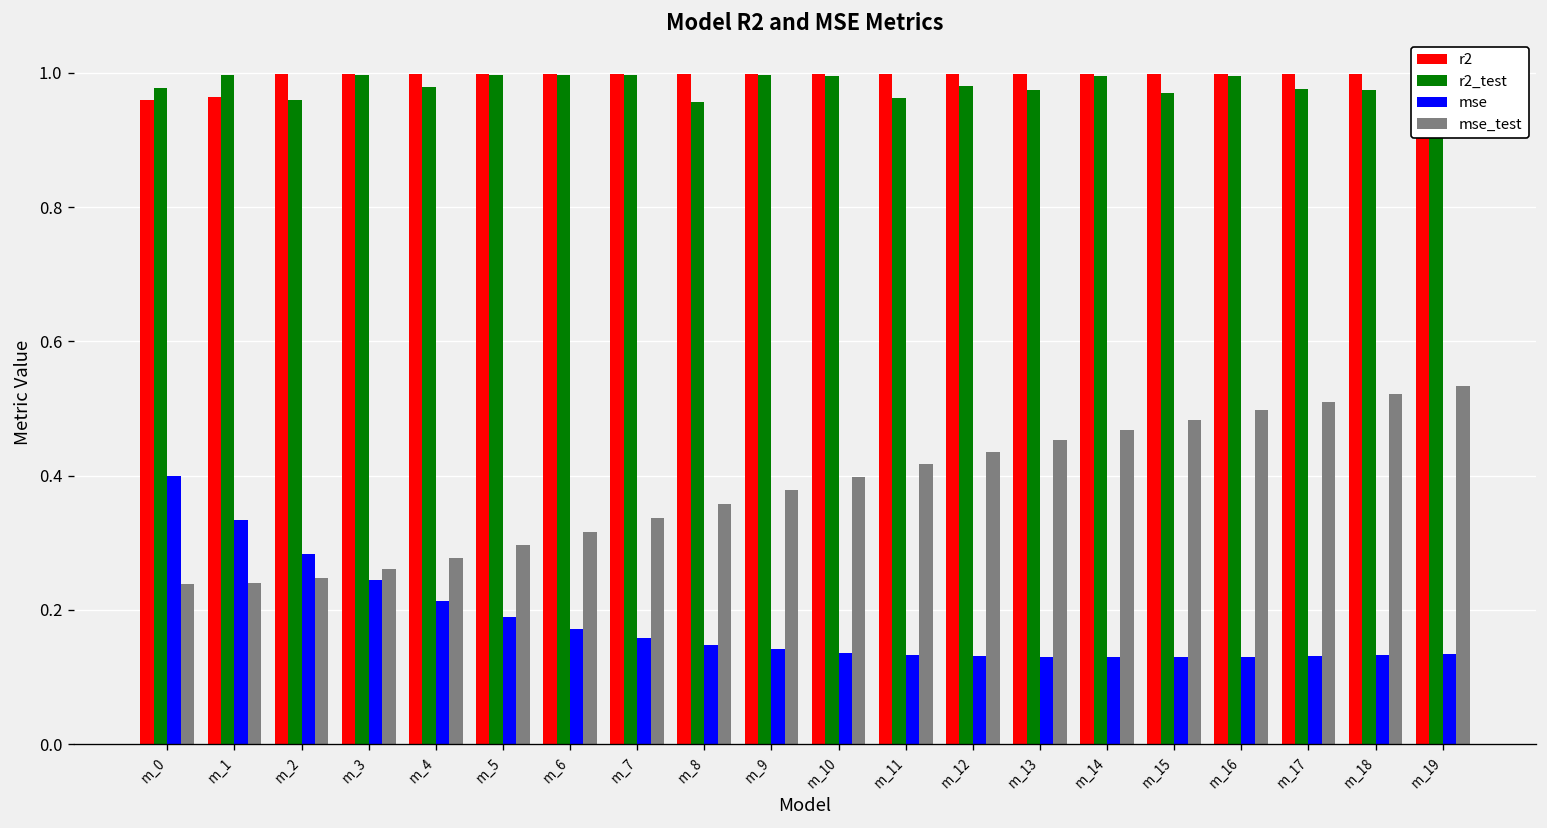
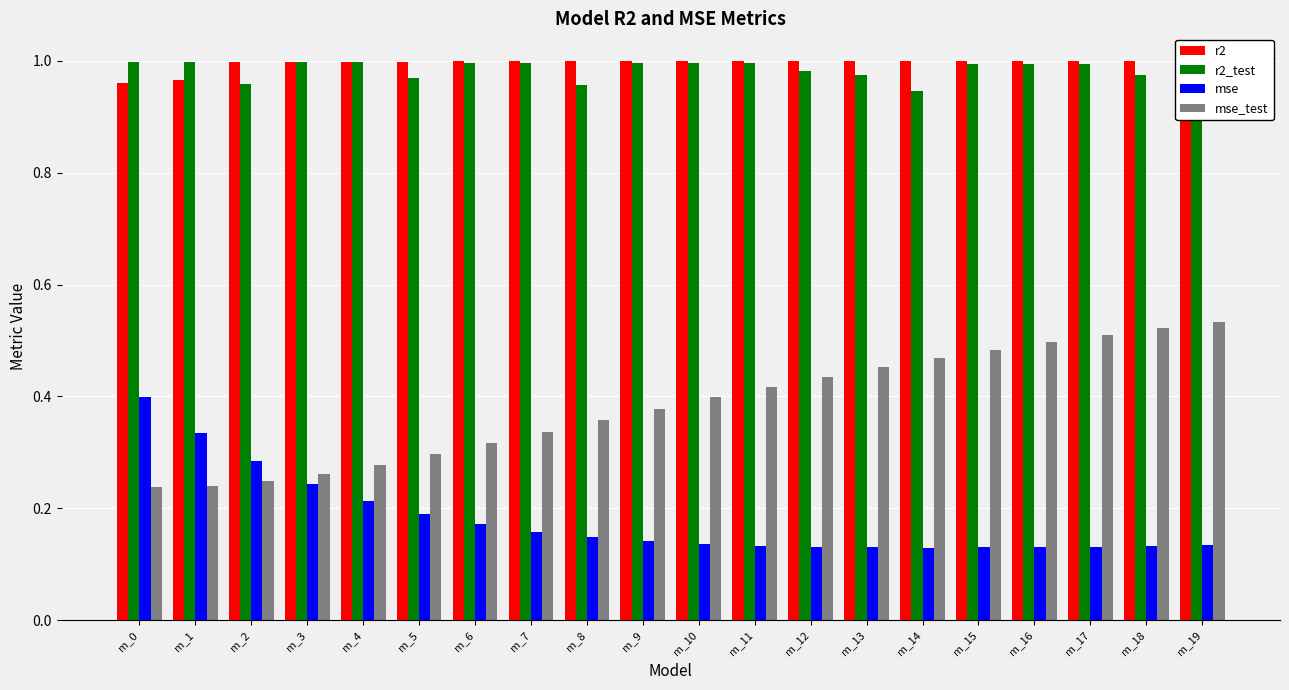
r2_test, m_0: 0.98 -> 1.00
r2_test, m_4: 0.98 -> 1.00
r2_test, m_5: 1.00 -> 0.97
r2_test, m_11: 0.96 -> 1.00
r2_test, m_14: 1.00 -> 0.94
r2_test, m_15: 0.97 -> 0.99
r2_test, m_17: 0.98 -> 0.99
